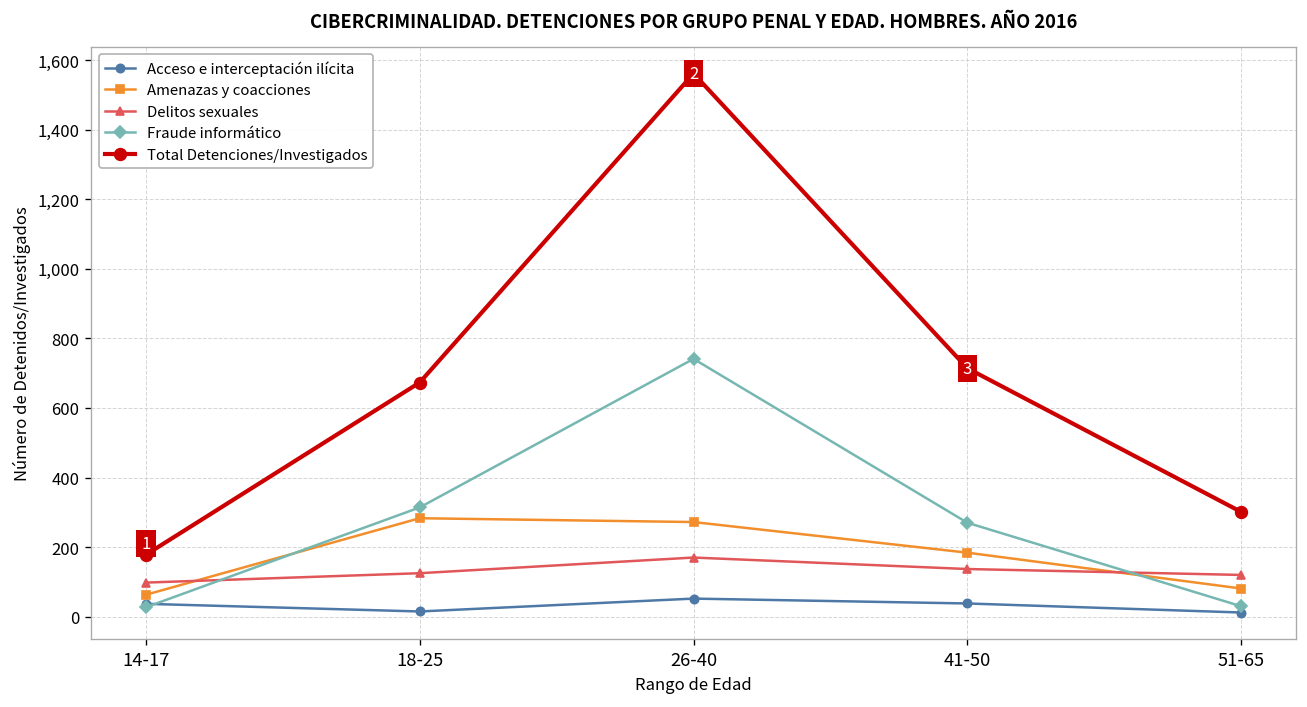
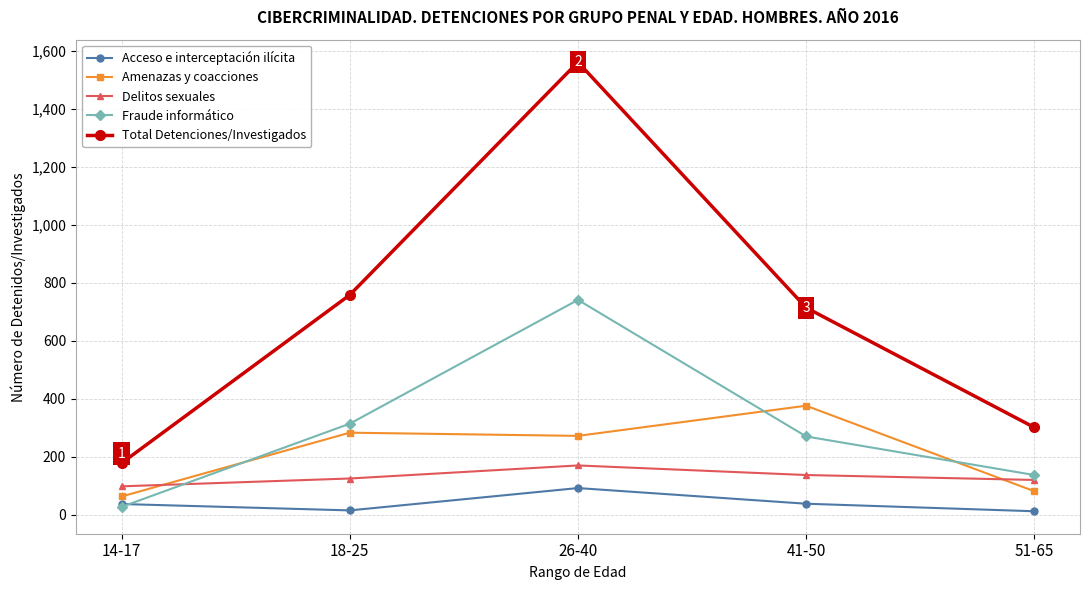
Total Detenciones/Investigados, 18-25: 670 -> 760
Acceso e interceptación ilícita, 26-40: 50 -> 90
Amenazas y coacciones, 41-50: 180 -> 380
Fraude informático, 51-65: 30 -> 140
